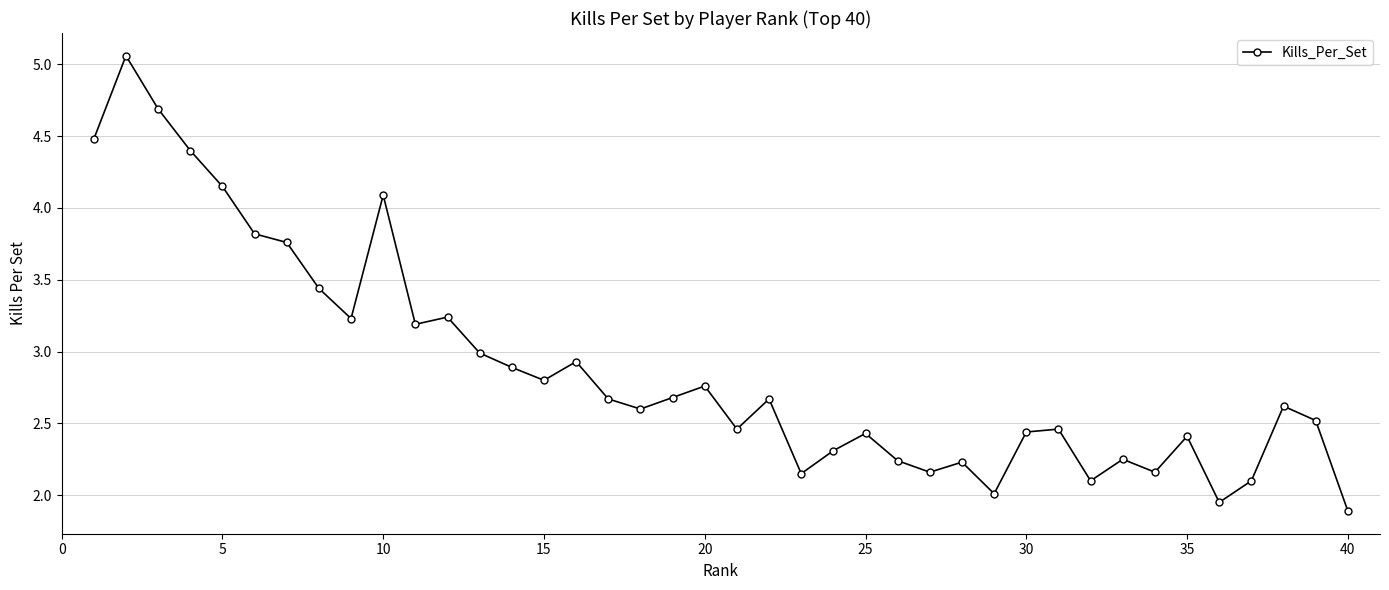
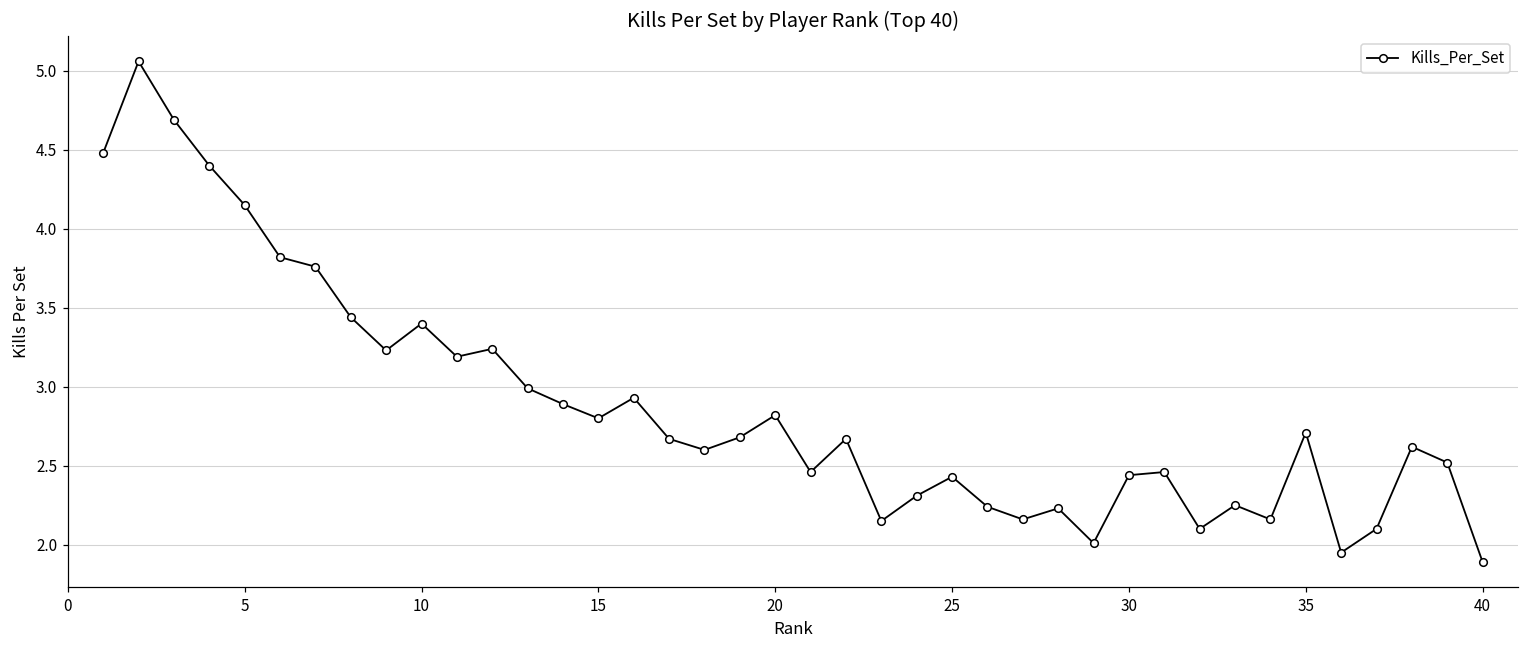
10: 4.09 -> 3.40
20: 2.76 -> 2.82
35: 2.41 -> 2.71
